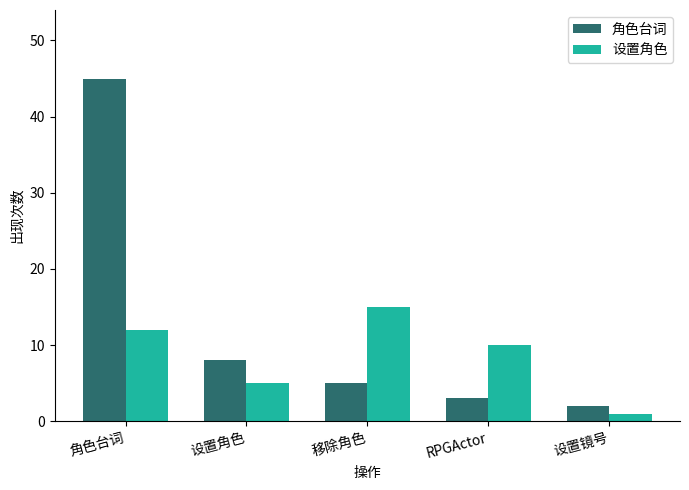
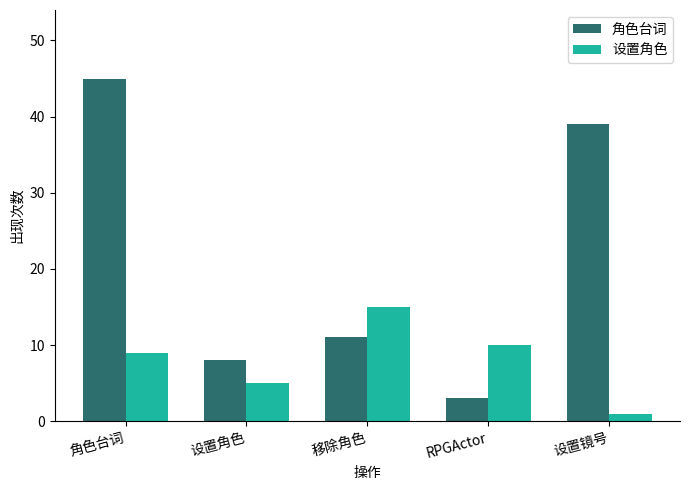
设置角色, 角色台词: 12 -> 9
角色台词, 移除角色: 5 -> 11
角色台词, 设置镜号: 2 -> 39
